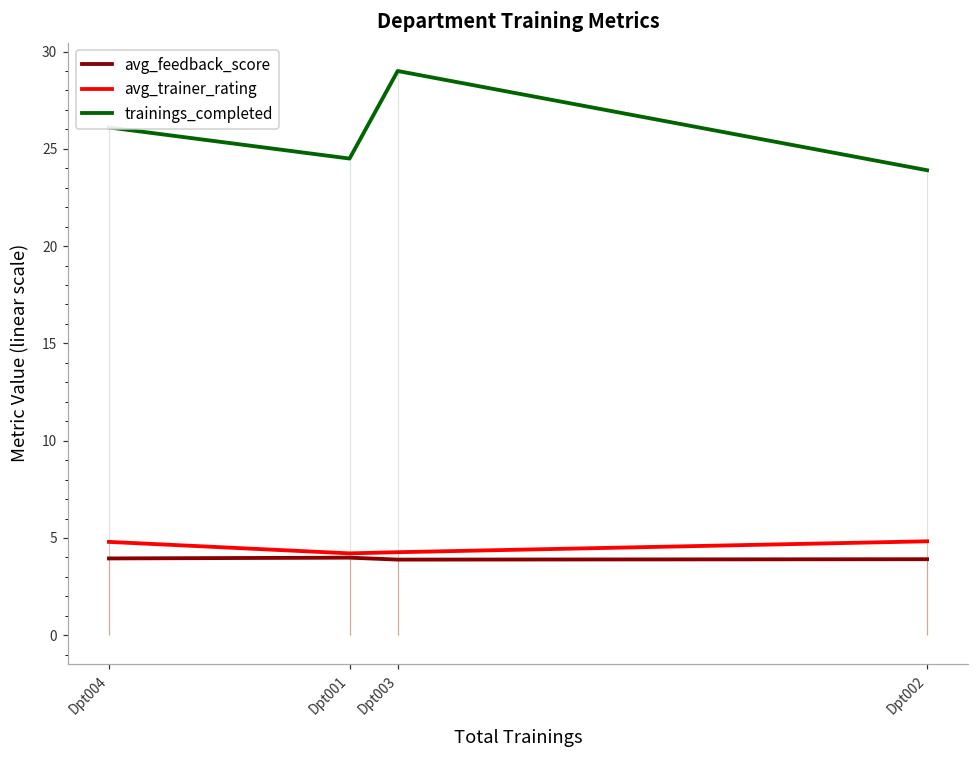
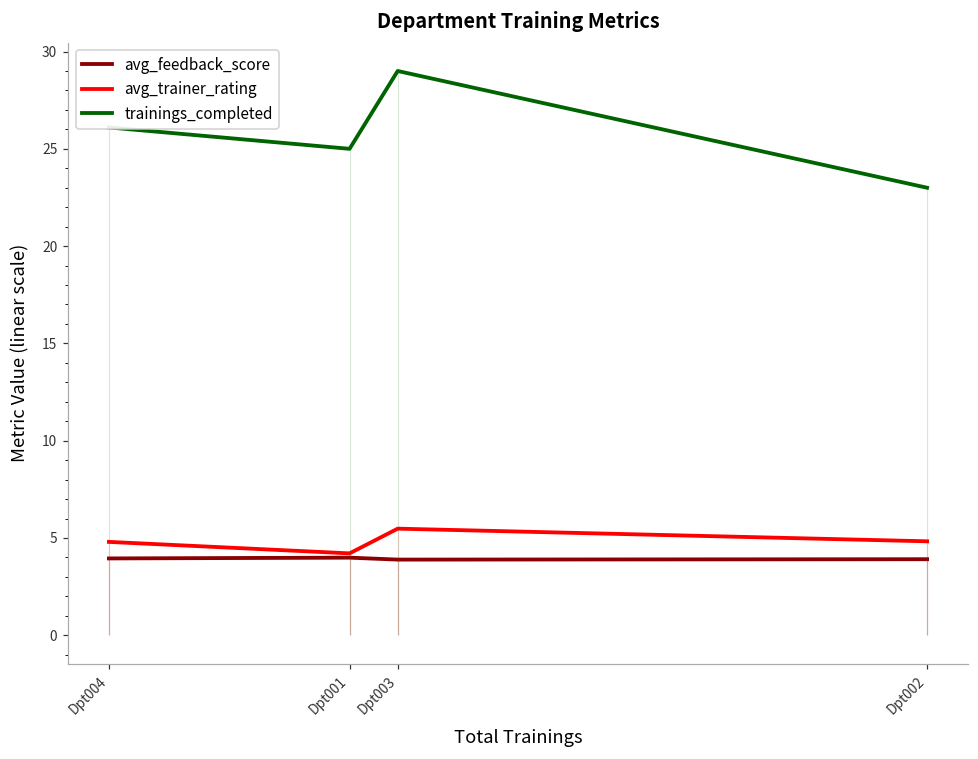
trainings_completed, Dpt001: 24.5 -> 25.0
avg_trainer_rating, Dpt003: 4.3 -> 5.5
trainings_completed, Dpt002: 23.9 -> 23.0
